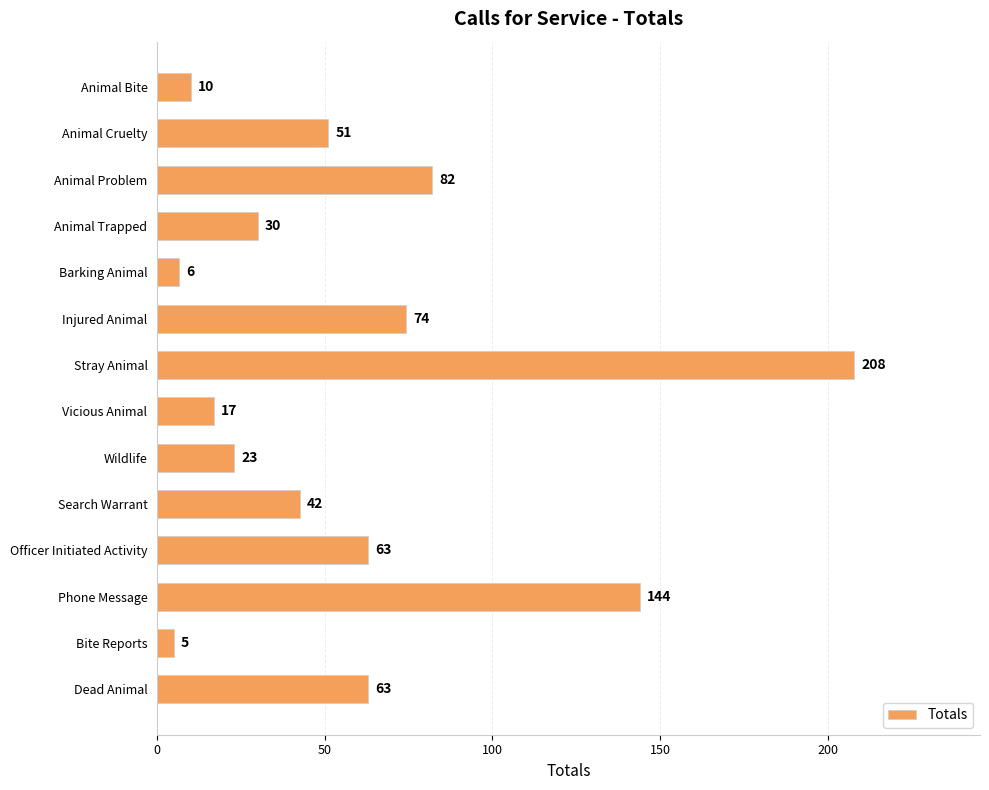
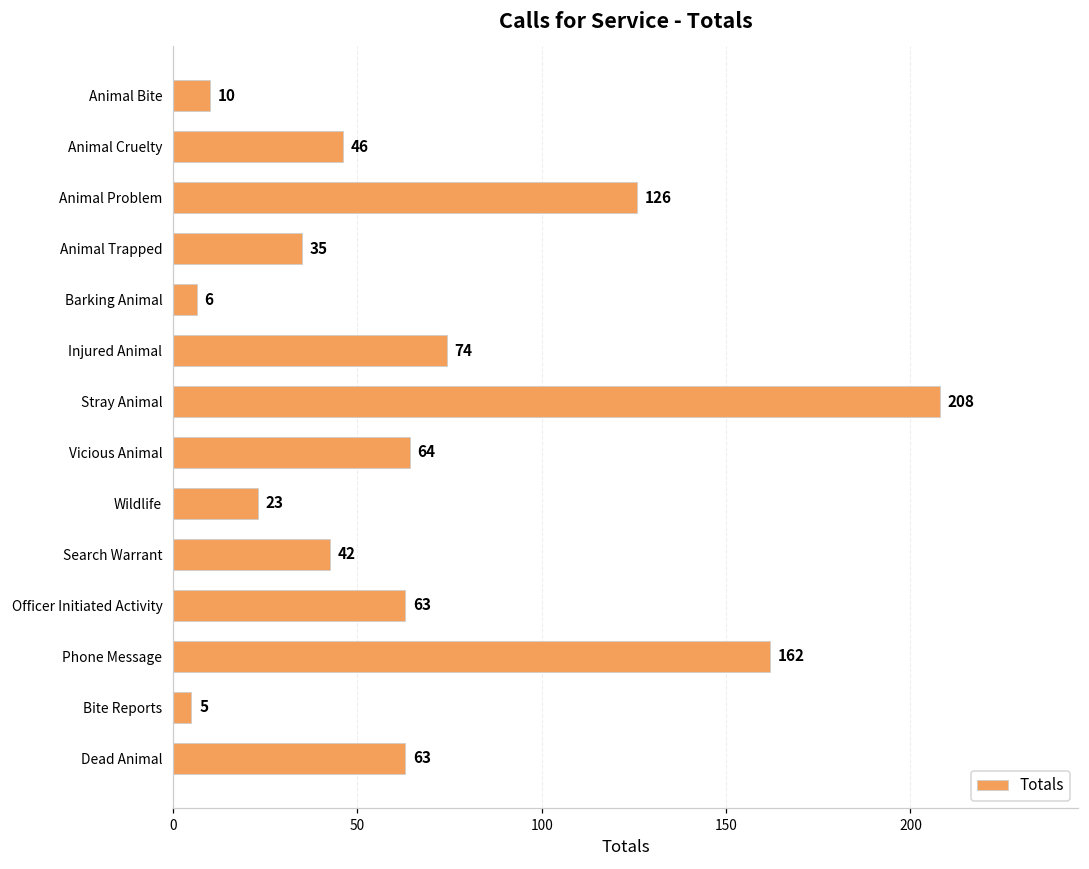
Animal Cruelty: 51 -> 46
Animal Problem: 82 -> 126
Animal Trapped: 30 -> 35
Vicious Animal: 17 -> 64
Phone Message: 144 -> 162
